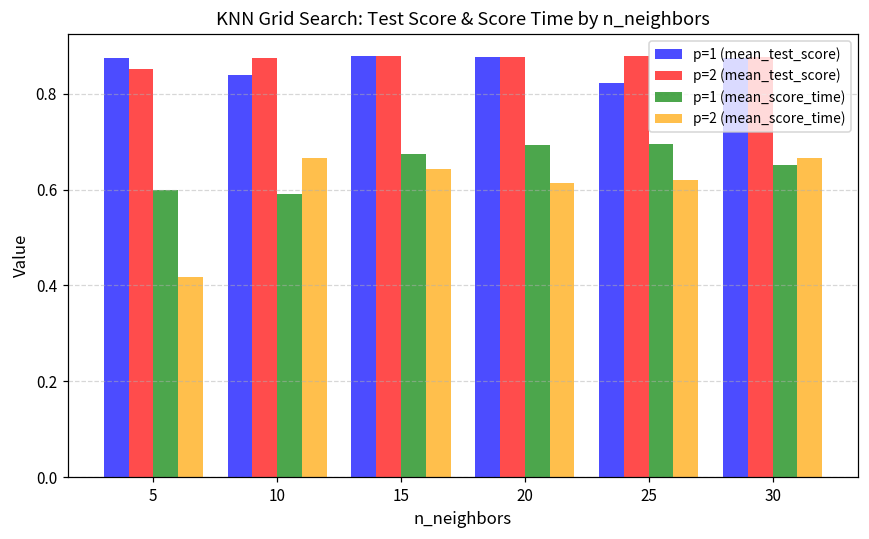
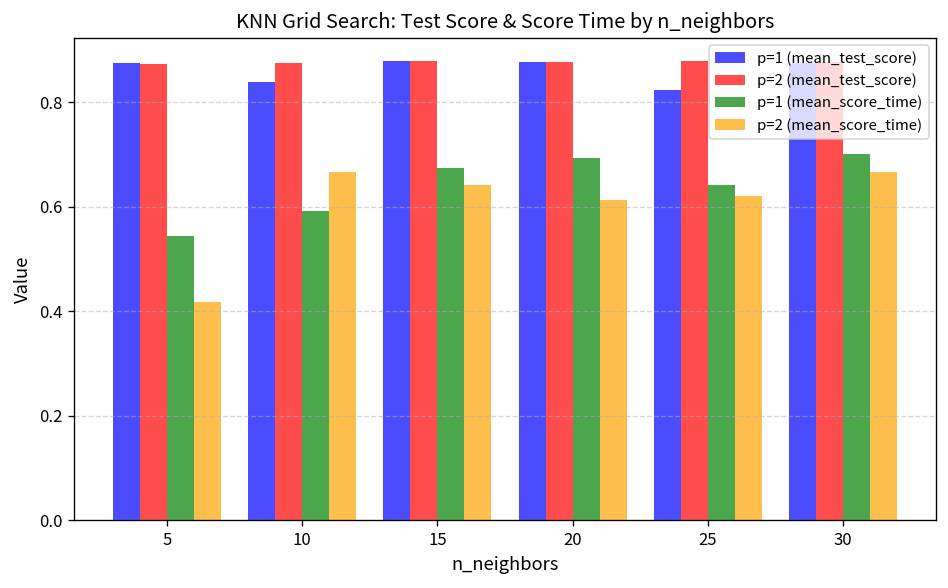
p=2 (mean_test_score), 5: 0.85 -> 0.87
p=1 (mean_score_time), 5: 0.60 -> 0.54
p=1 (mean_score_time), 25: 0.69 -> 0.64
p=1 (mean_score_time), 30: 0.65 -> 0.70
